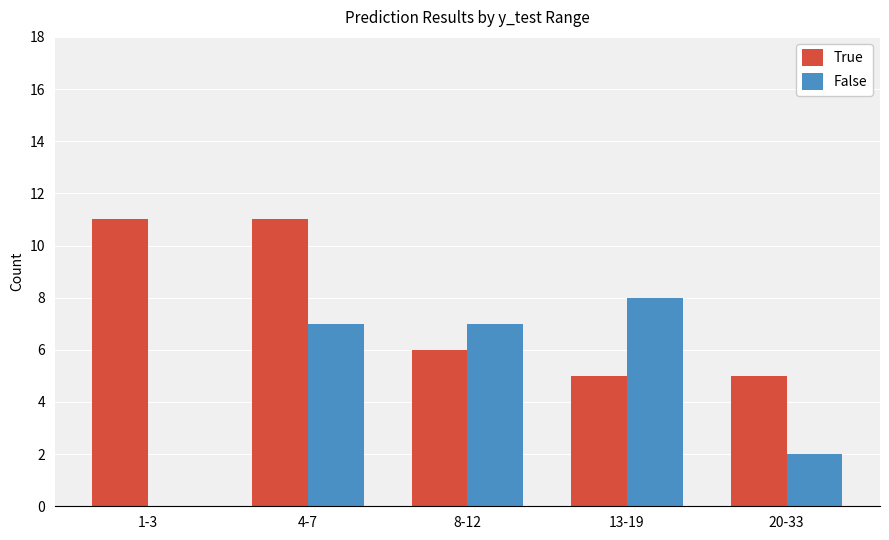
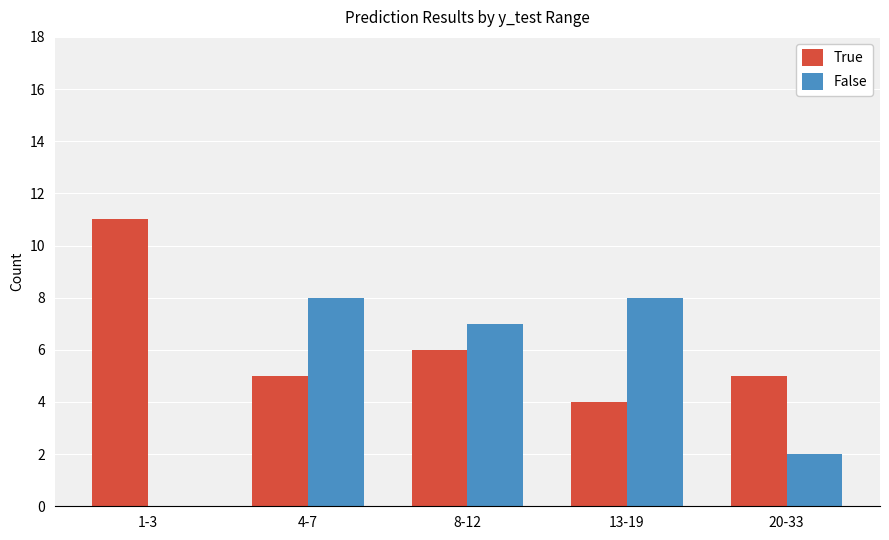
True, 4-7: 11 -> 5
False, 4-7: 7 -> 8
True, 13-19: 5 -> 4
